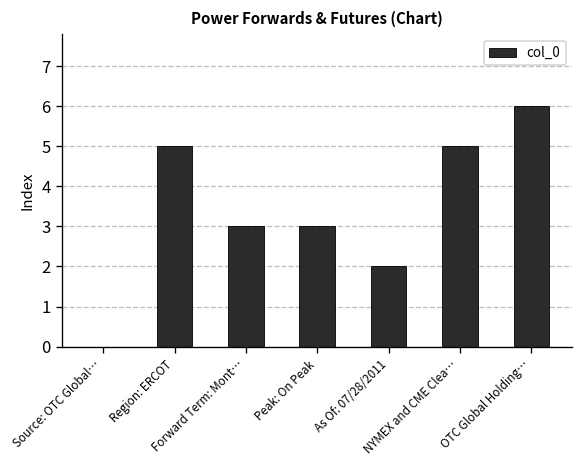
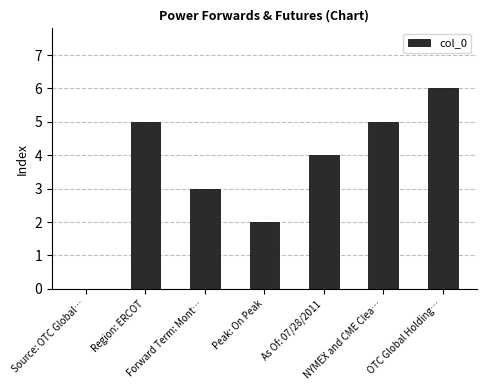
Peak: On Peak: 3 -> 2
As Of: 07/28/2011: 2 -> 4
